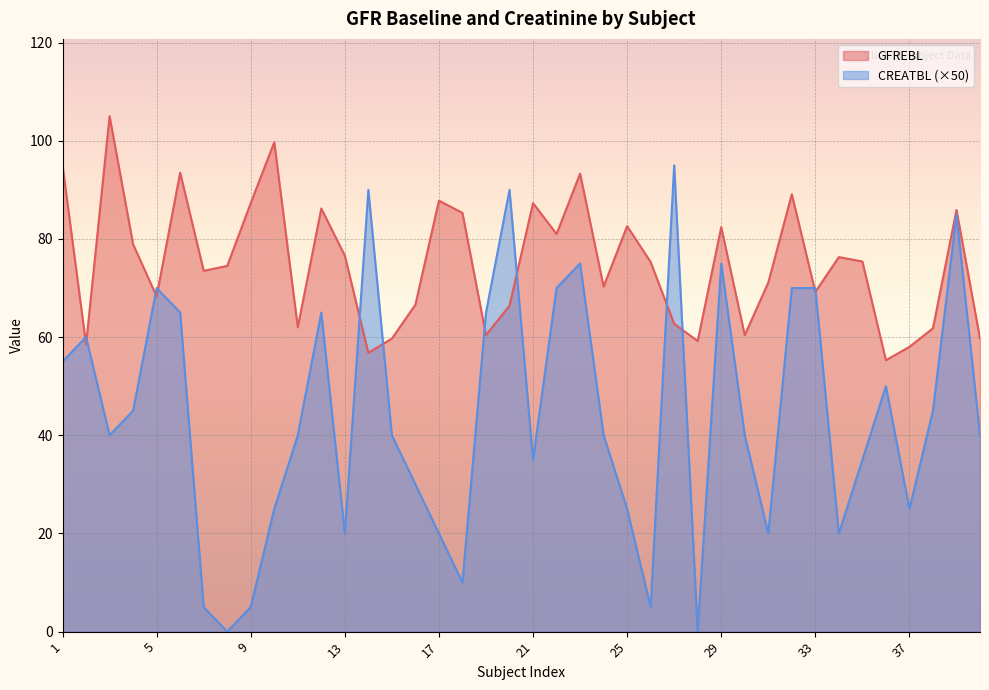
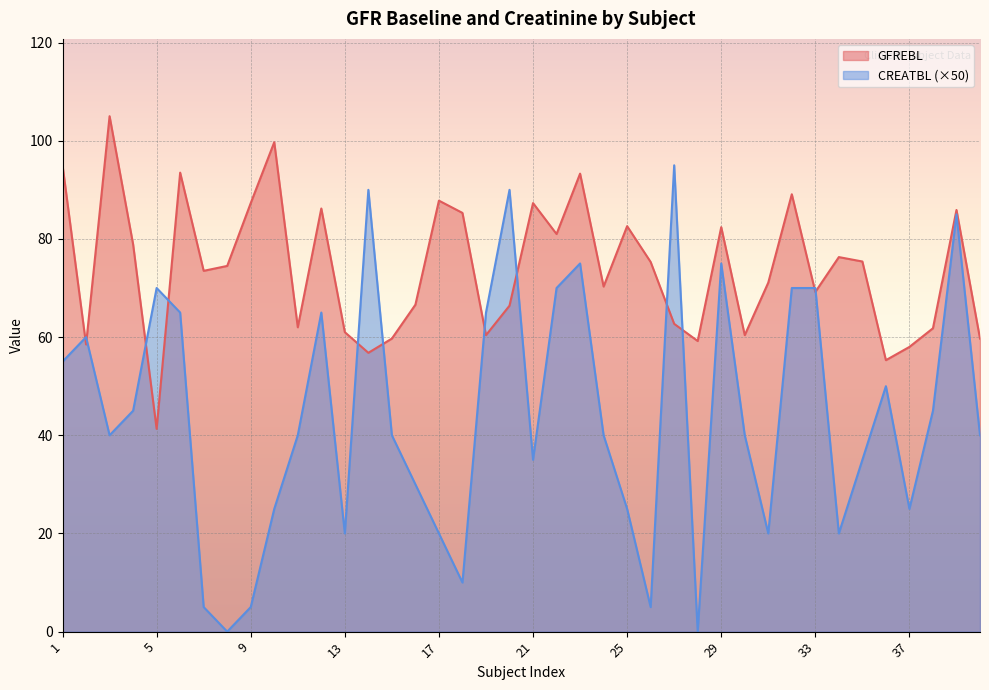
GFREBL, 5: 68 -> 41
GFREBL, 13: 77 -> 61
